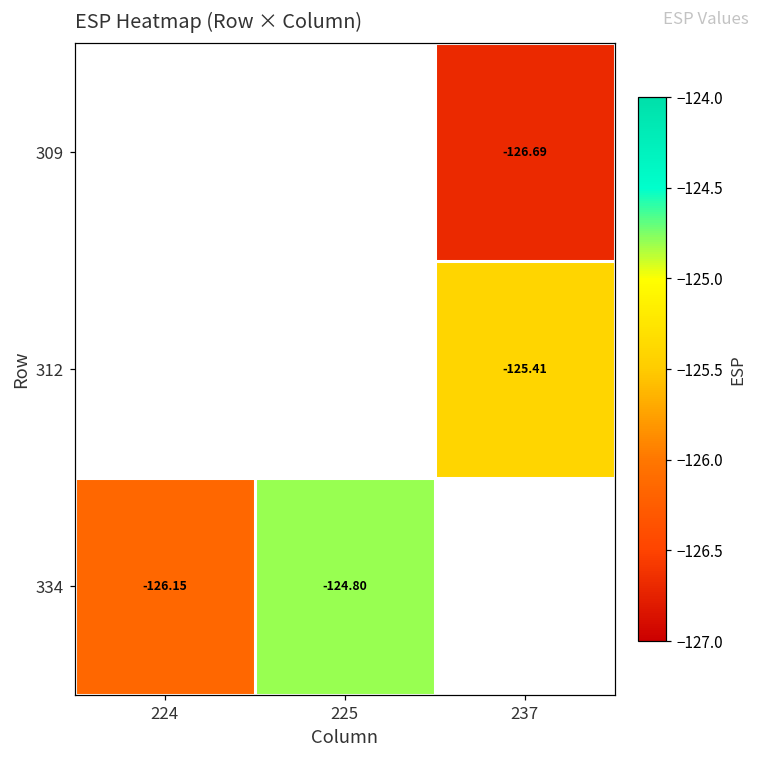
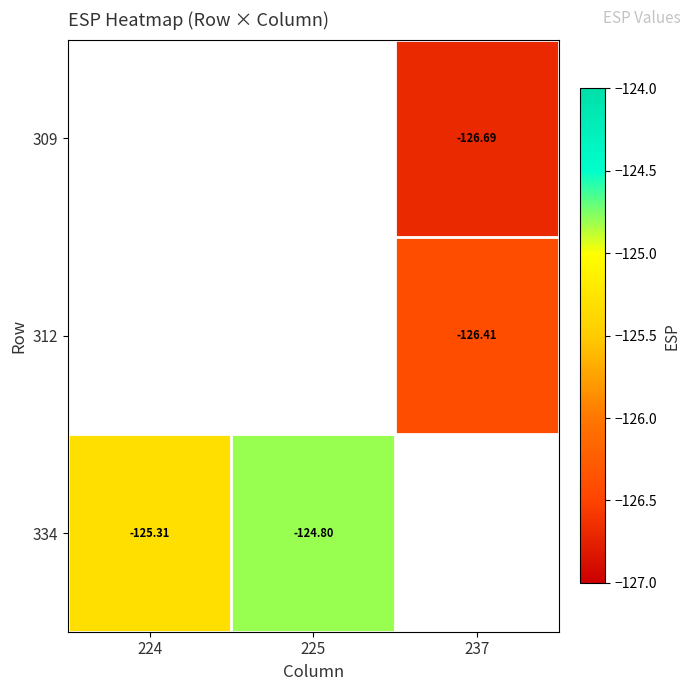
312, 237: -125.41 -> -126.41
334, 224: -126.15 -> -125.31
